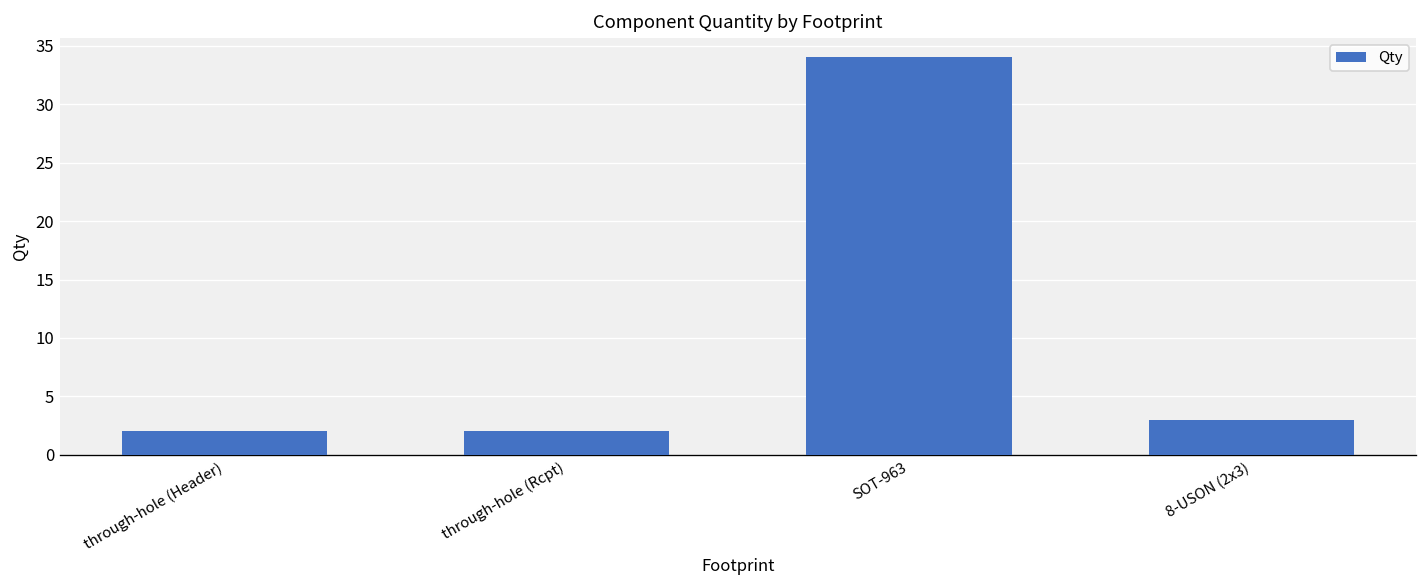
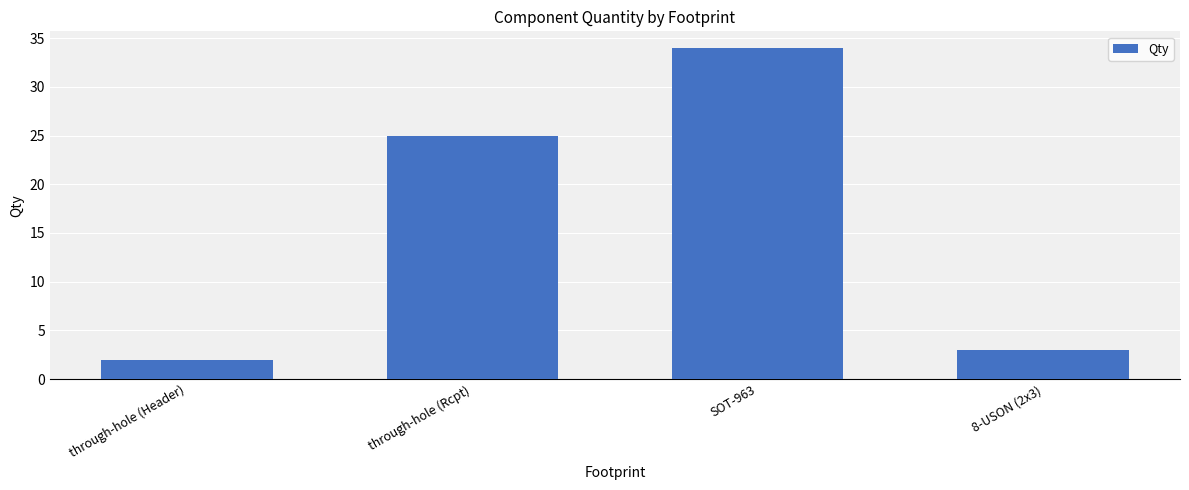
through-hole (Rcpt): 2 -> 25
